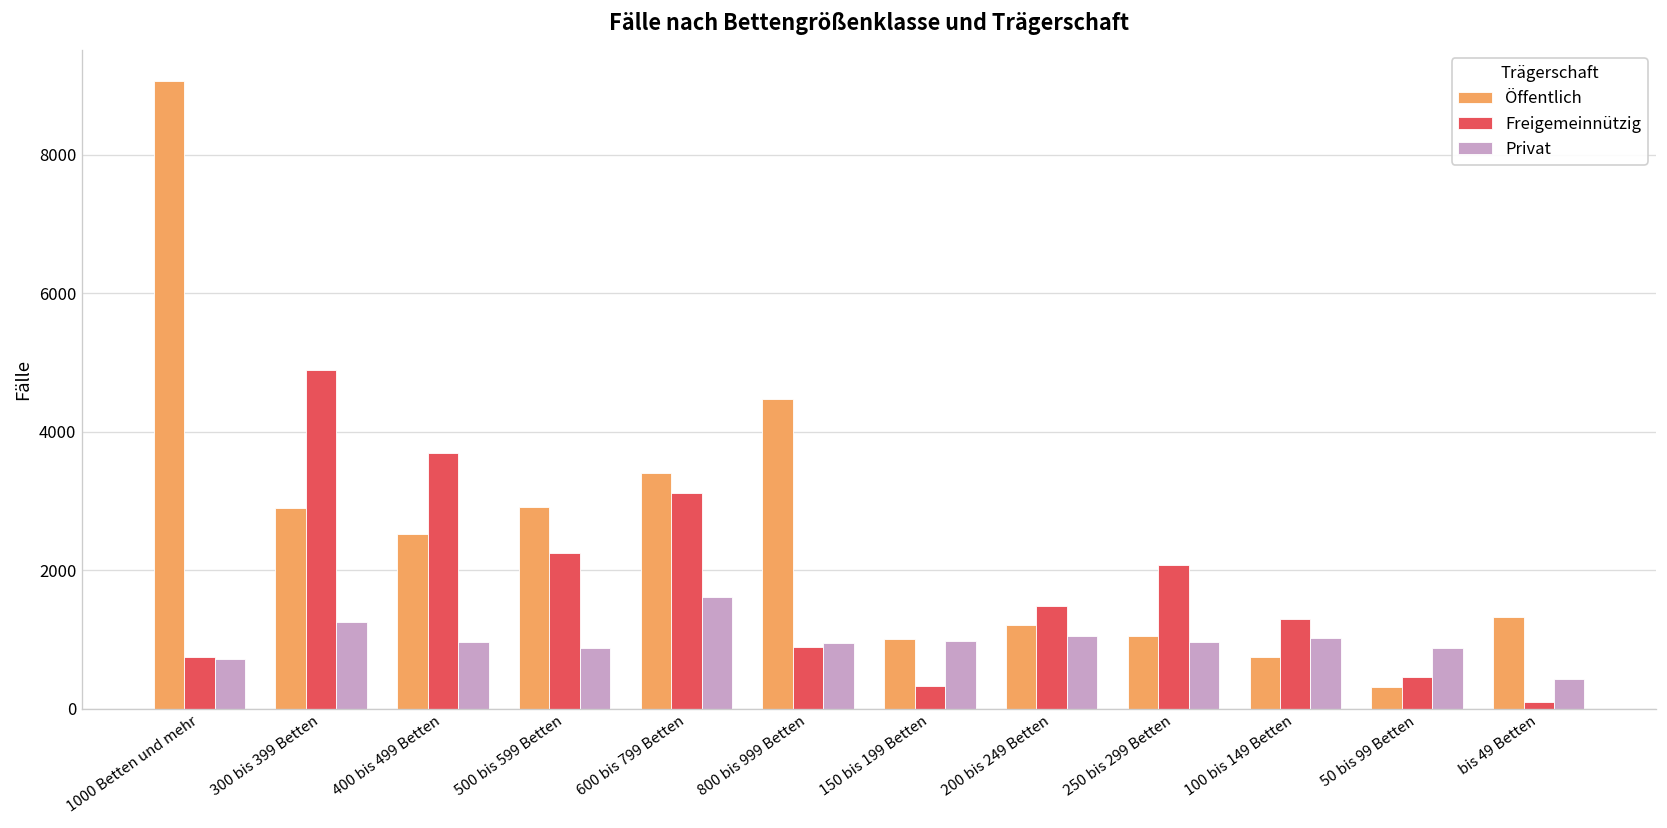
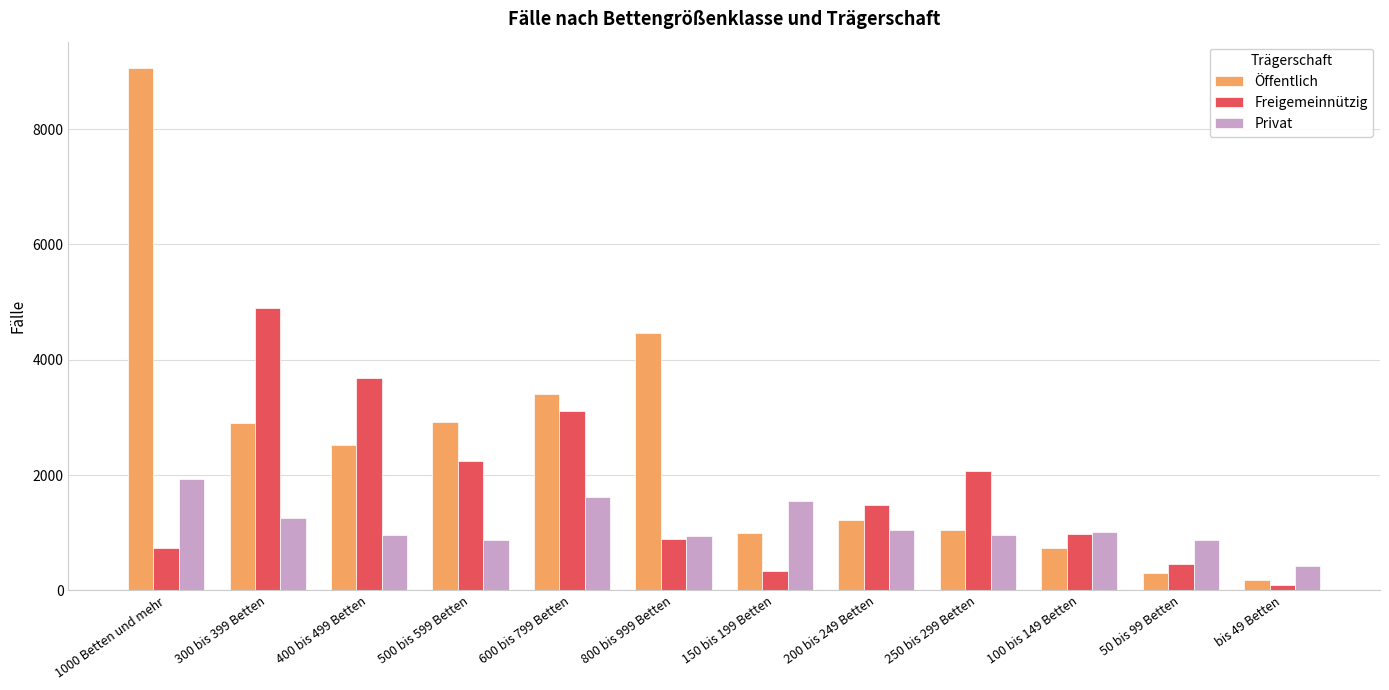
Privat, 1000 Betten und mehr: 700 -> 1900
Privat, 150 bis 199 Betten: 1000 -> 1500
Freigemeinnützig, 100 bis 149 Betten: 1300 -> 1000
Öffentlich, bis 49 Betten: 1300 -> 200
